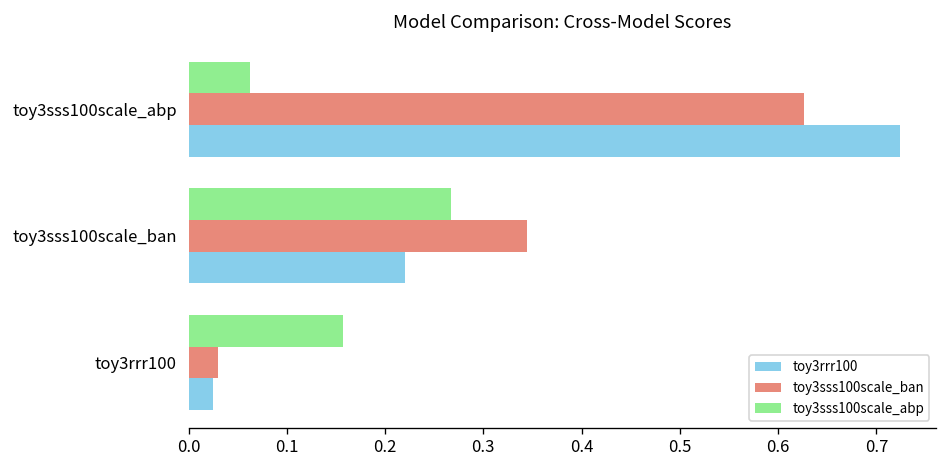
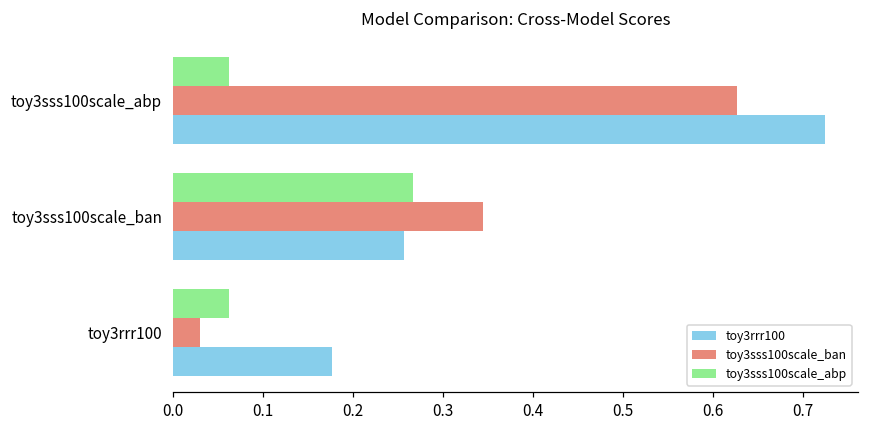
toy3rrr100, toy3sss100scale_ban: 0.22 -> 0.26
toy3sss100scale_abp, toy3rrr100: 0.16 -> 0.06
toy3rrr100, toy3rrr100: 0.03 -> 0.18
